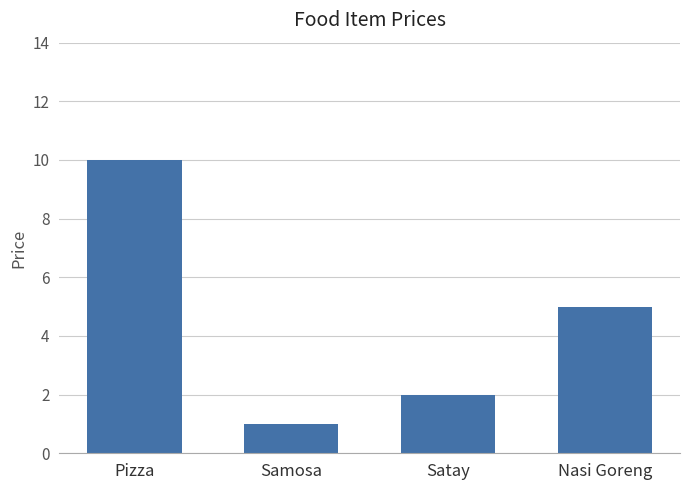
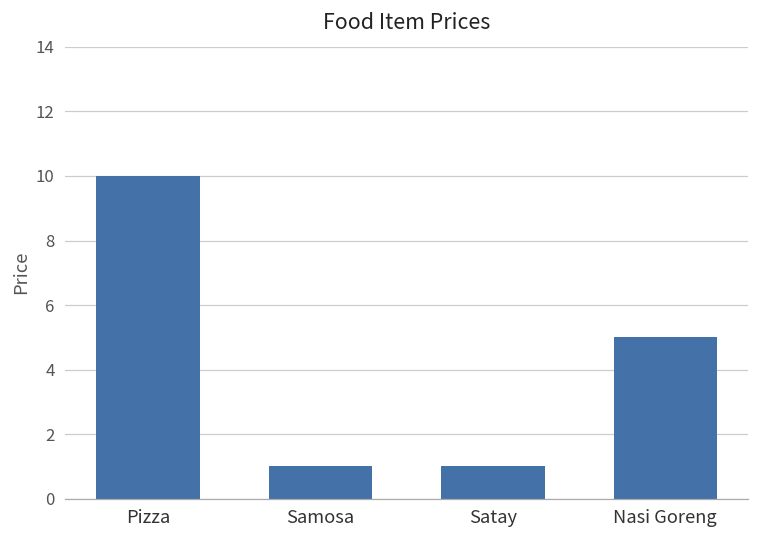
Satay: 2 -> 1
